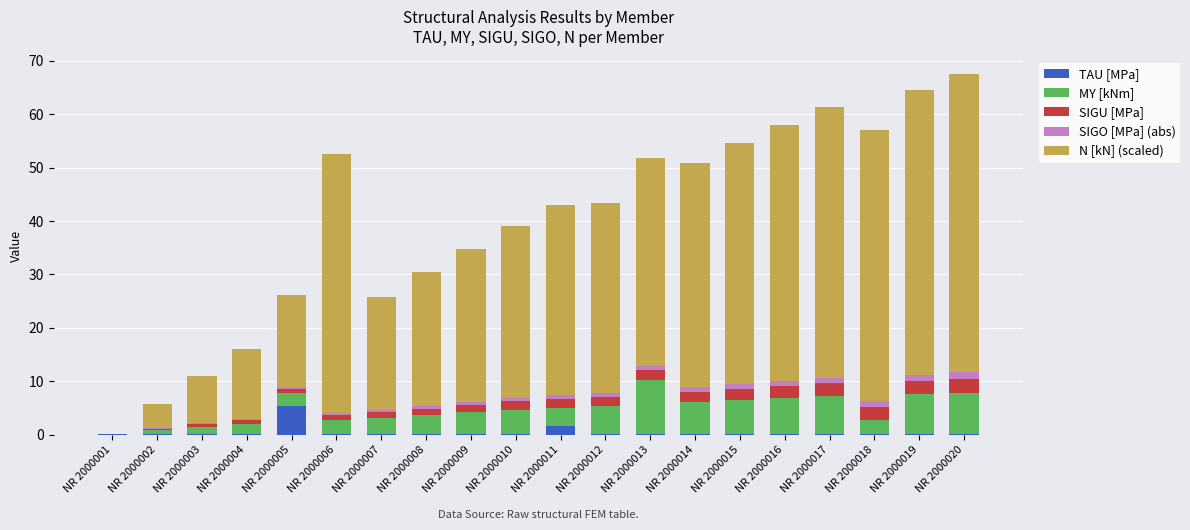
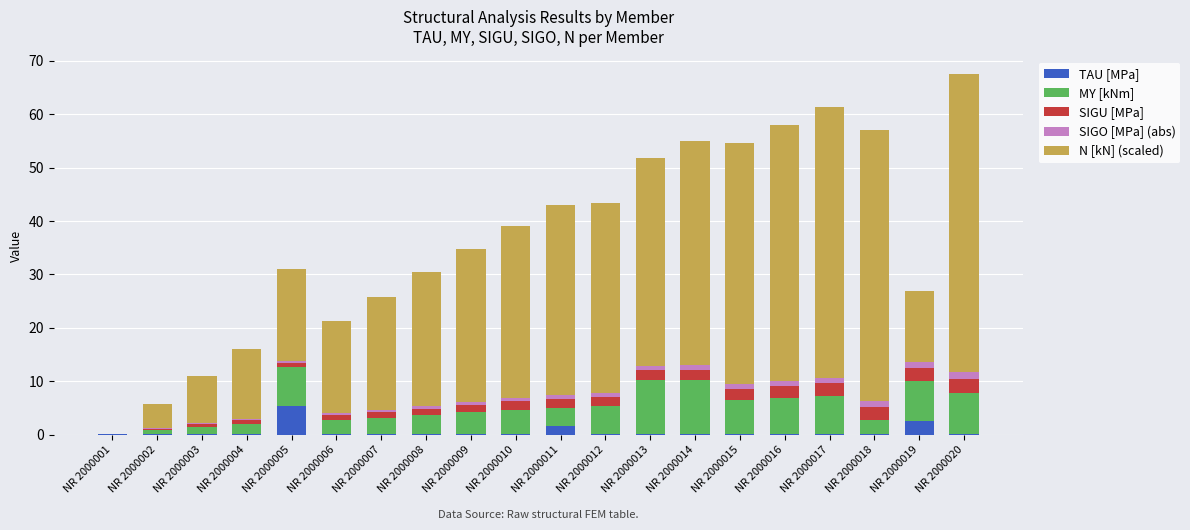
MY [kNm], NR 2000005: 2 -> 7
N [kN] (scaled), NR 2000006: 48 -> 17
MY [kNm], NR 2000014: 6 -> 10
TAU [MPa], NR 2000019: 0 -> 3
N [kN] (scaled), NR 2000019: 53 -> 13
